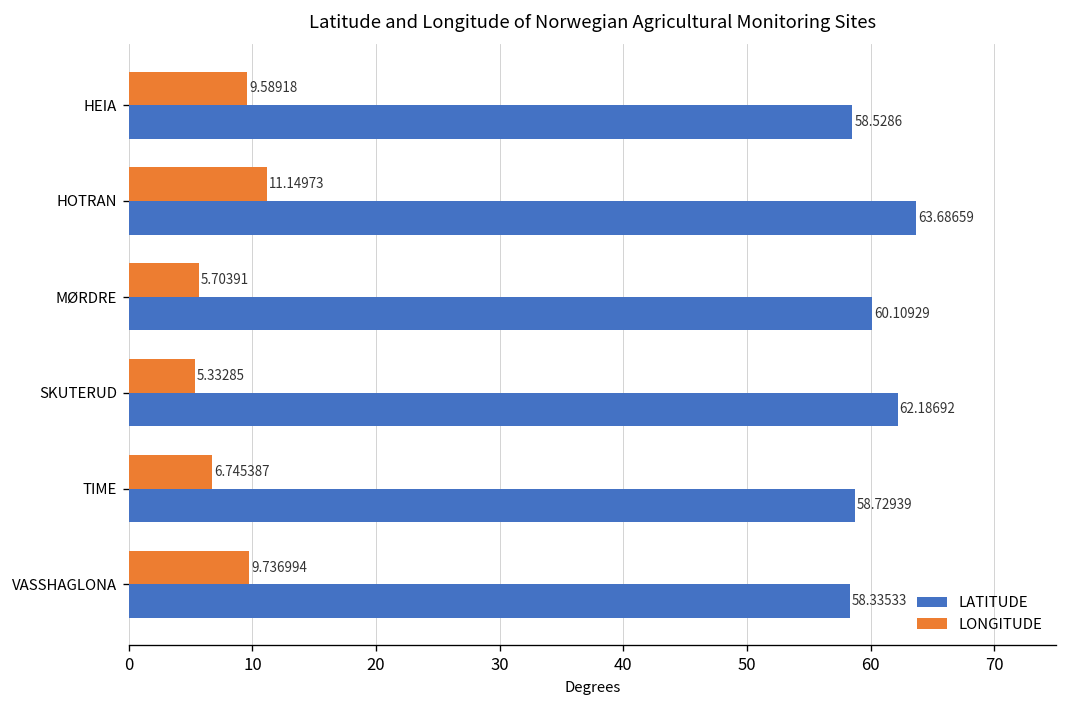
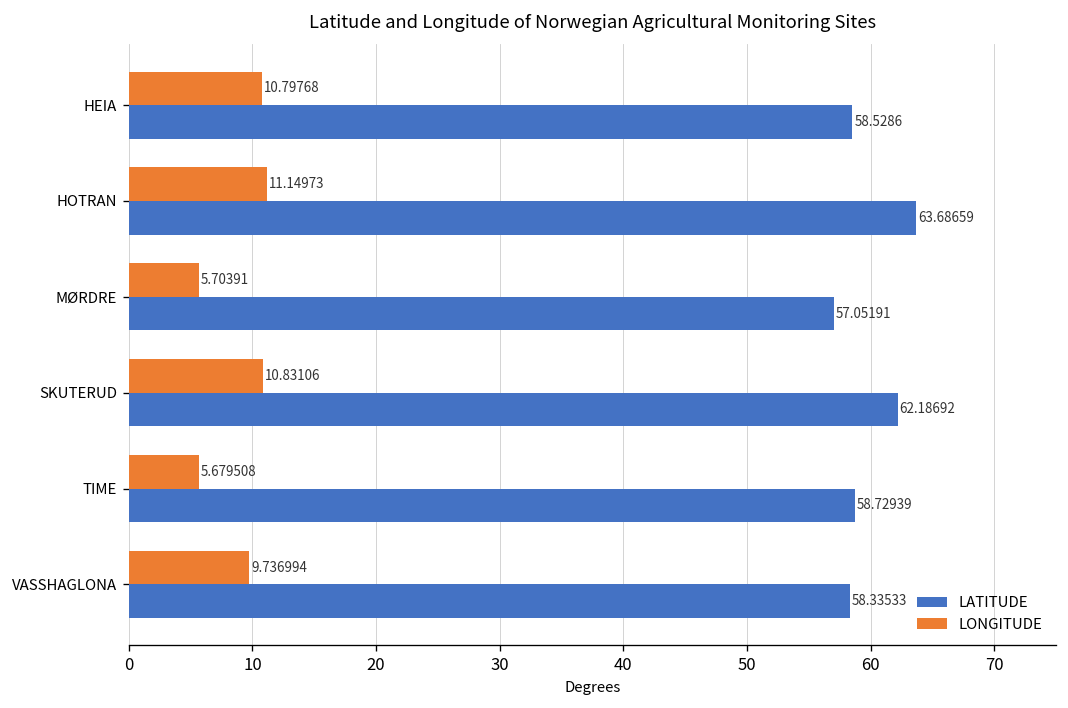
LONGITUDE, HEIA: 9.58918 -> 10.79768
LATITUDE, MØRDRE: 60.10929 -> 57.05191
LONGITUDE, SKUTERUD: 5.33285 -> 10.83106
LONGITUDE, TIME: 6.745387 -> 5.679508
